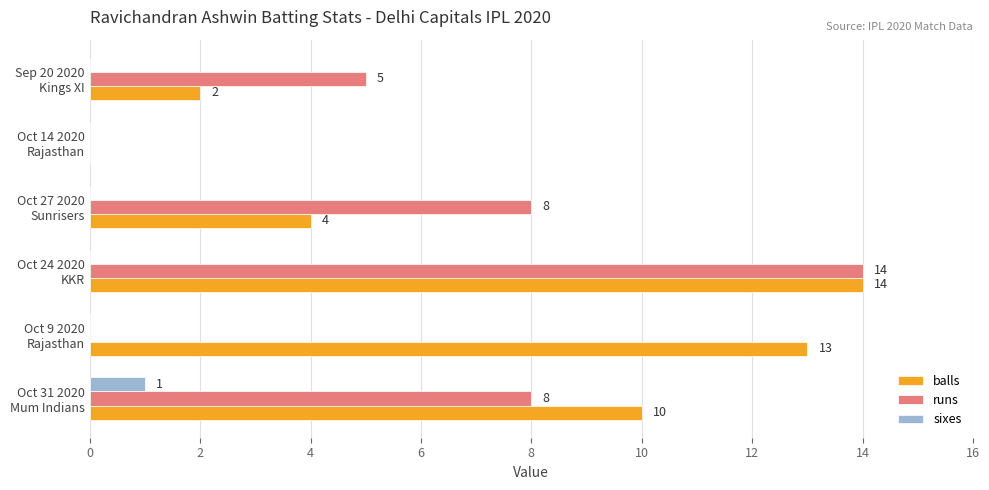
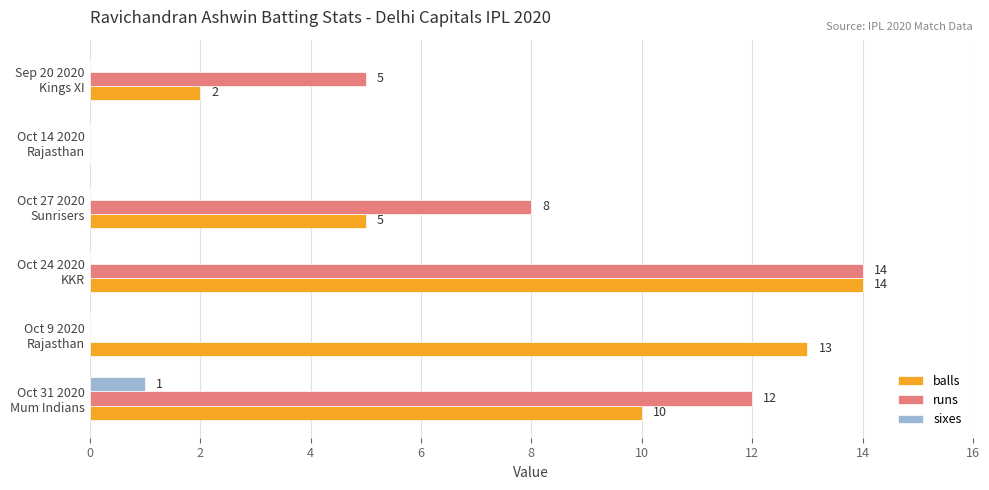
balls, Oct 27 2020 Sunrisers: 4 -> 5
runs, Oct 31 2020 Mum Indians: 8 -> 12
